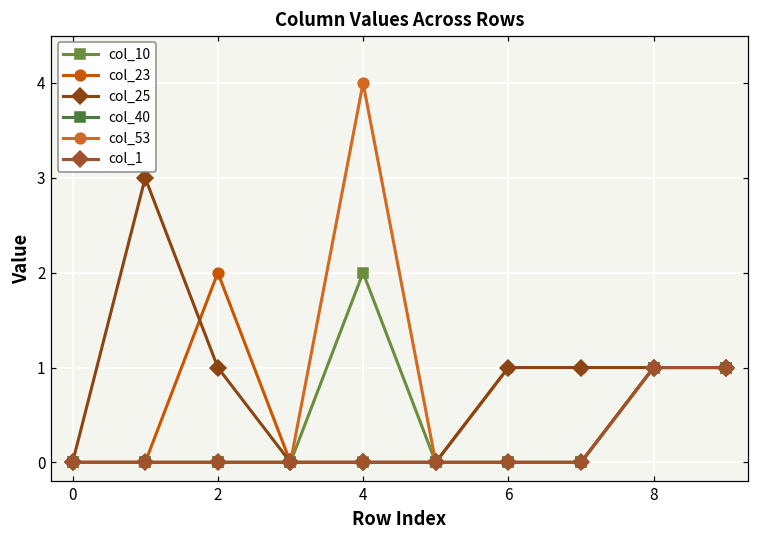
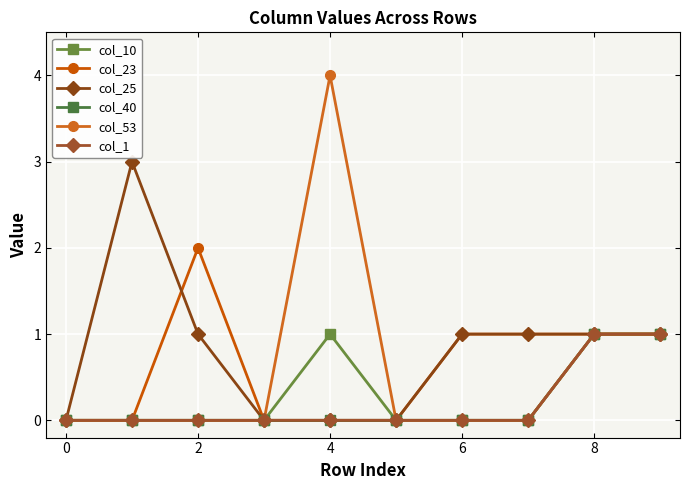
col_10, 4: 2 -> 1
